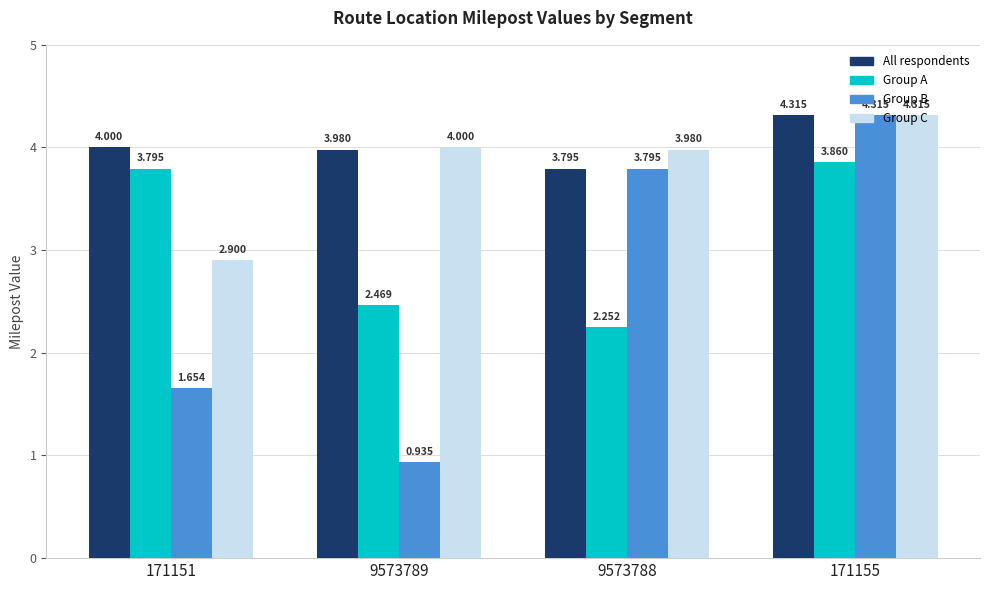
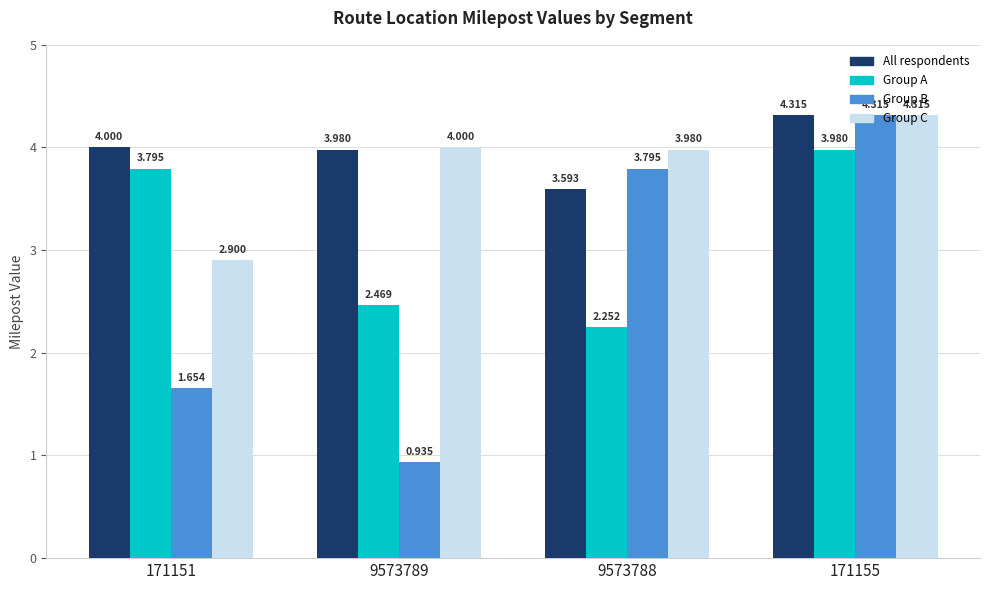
All respondents, 9573788: 3.795 -> 3.593
Group A, 171155: 3.860 -> 3.980
